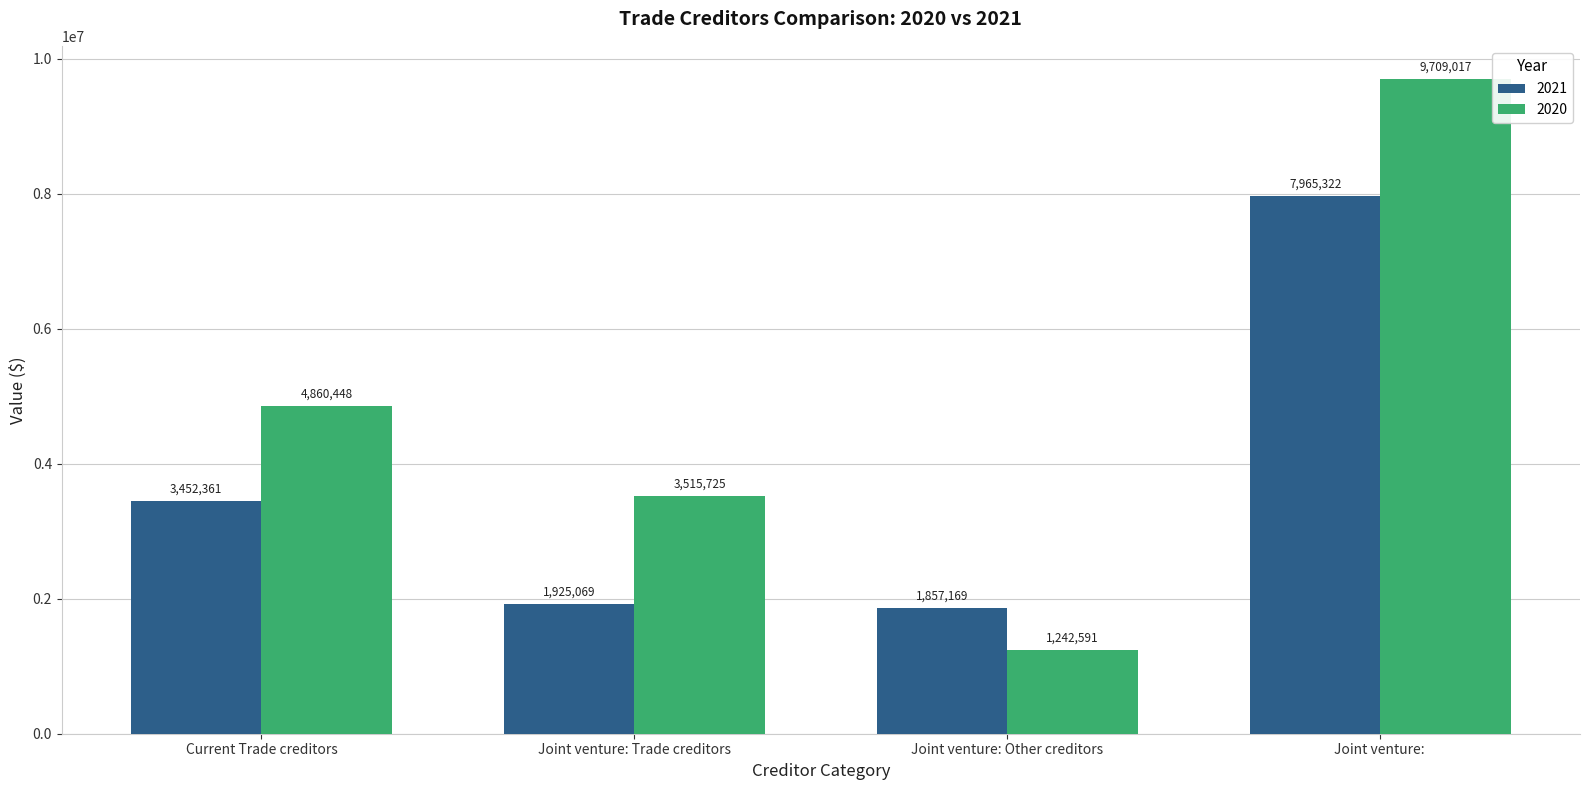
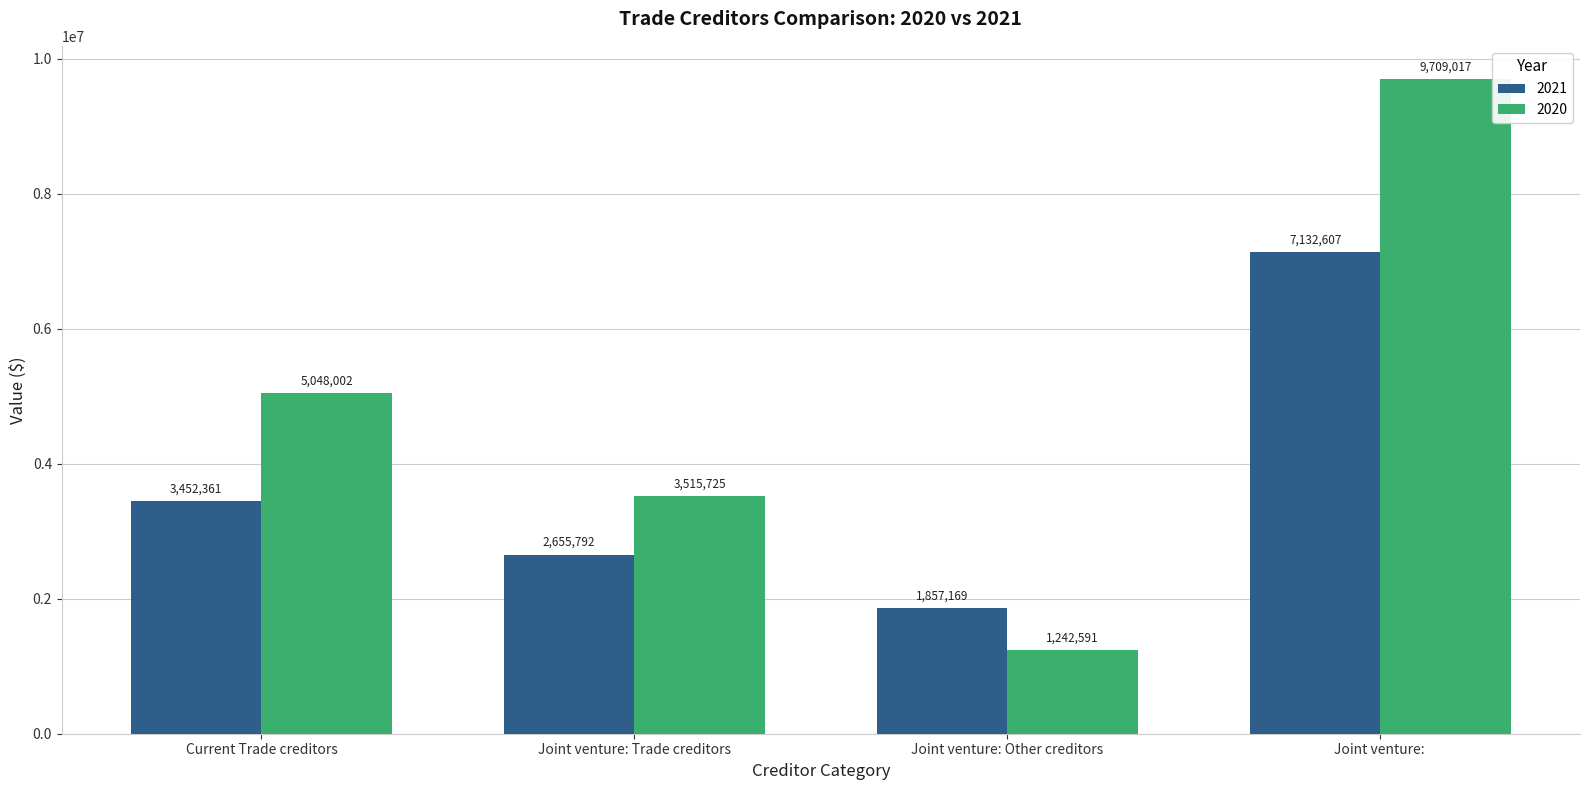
2020, Current Trade creditors: 4,860,448 -> 5,048,002
2021, Joint venture: Trade creditors: 1,925,069 -> 2,655,792
2021, Joint venture:: 7,965,322 -> 7,132,607
